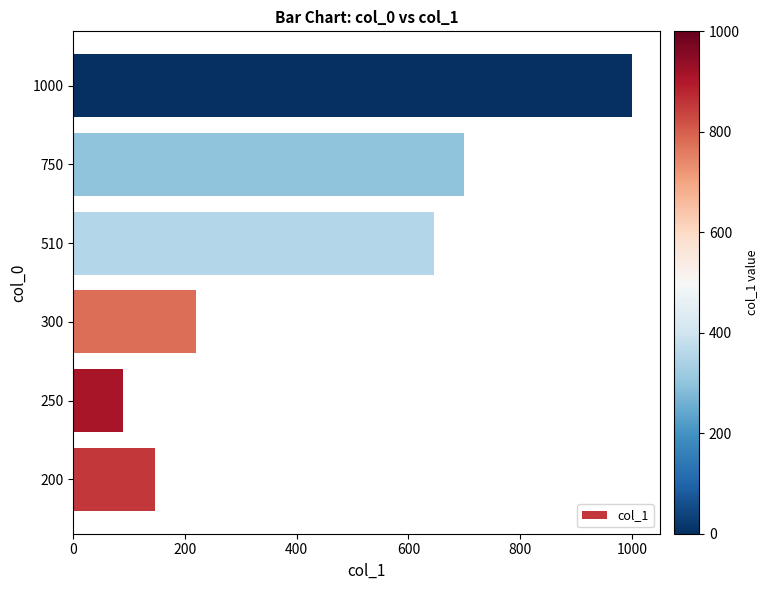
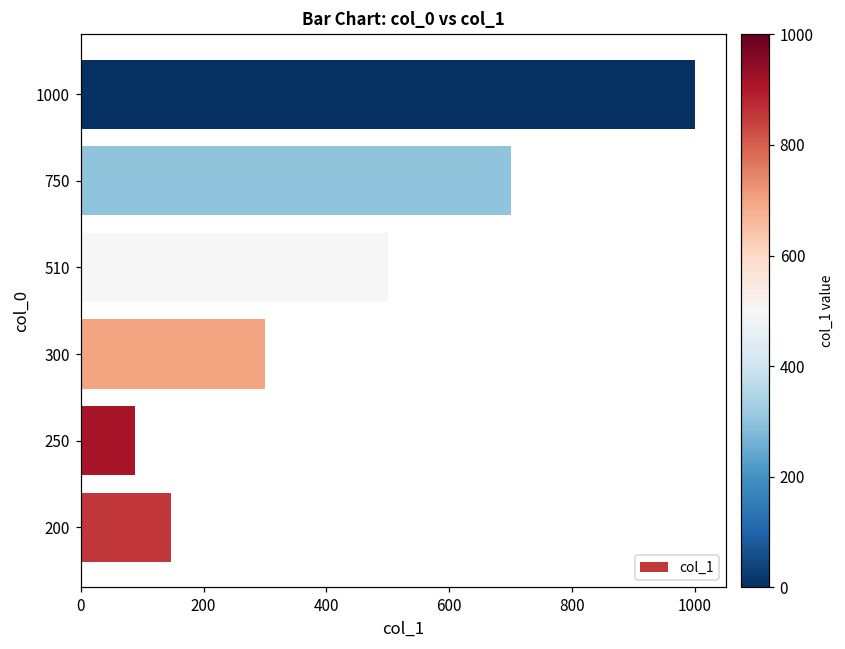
510: 650 -> 500
300: 220 -> 300
